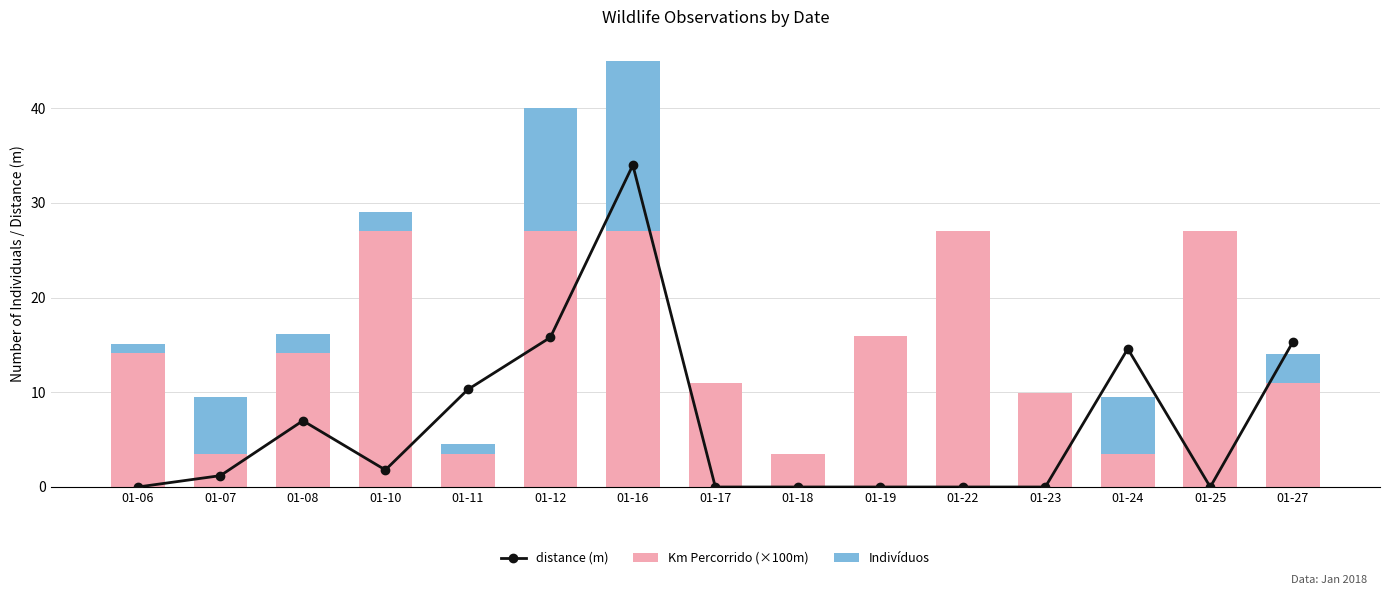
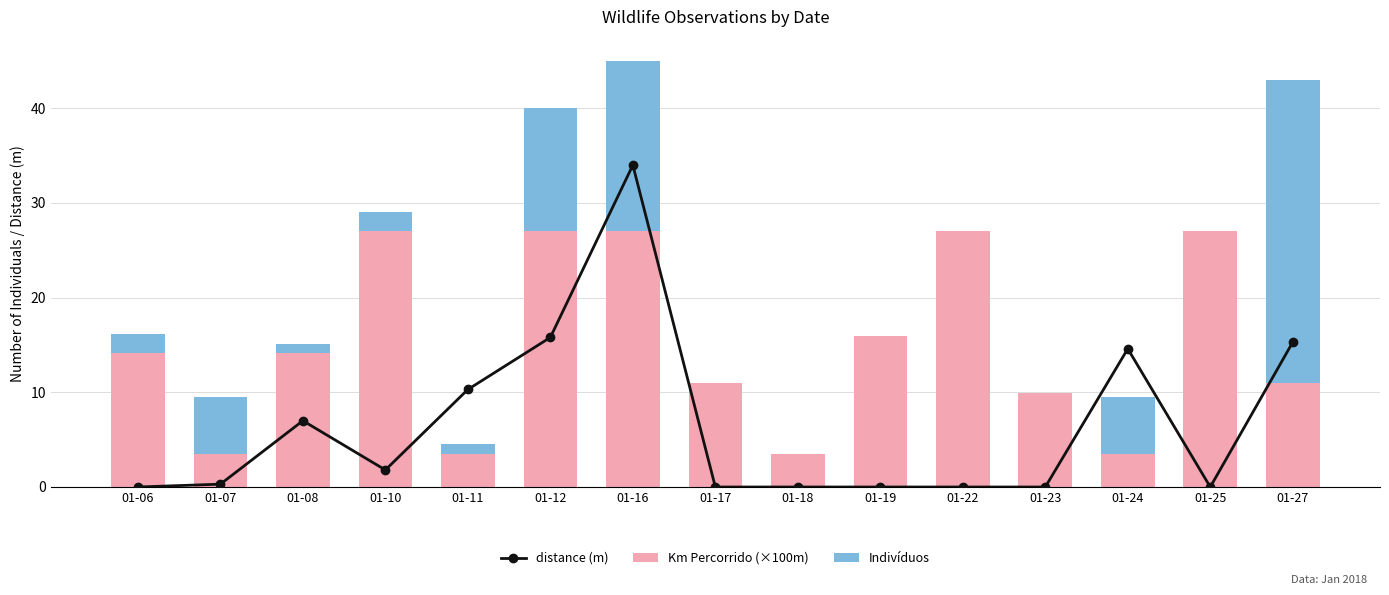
Indivíduos, 01-06: 1 -> 2
distance (m), 01-07: 1 -> 0
Indivíduos, 01-08: 2 -> 1
Indivíduos, 01-27: 3 -> 32
